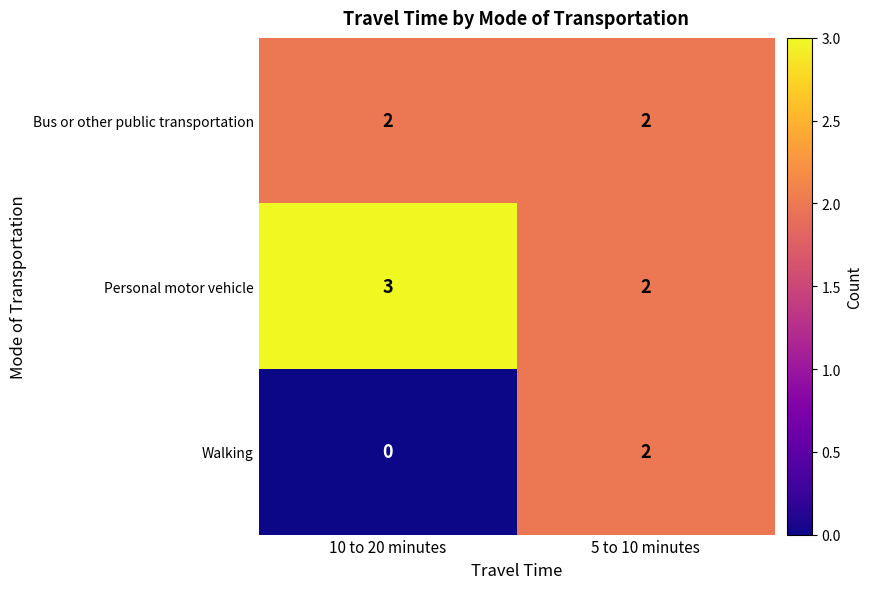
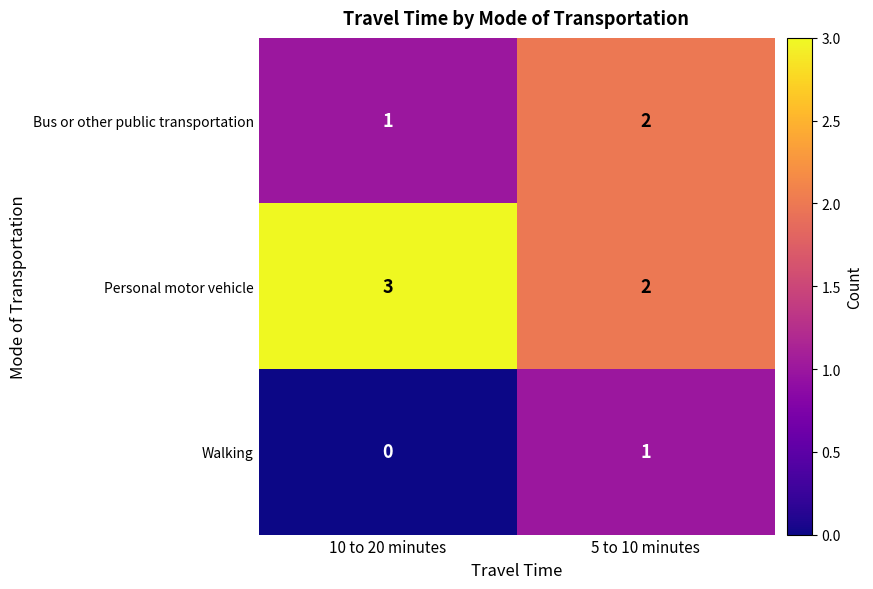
Bus or other public transportation, 10 to 20 minutes: 2 -> 1
Walking, 5 to 10 minutes: 2 -> 1
